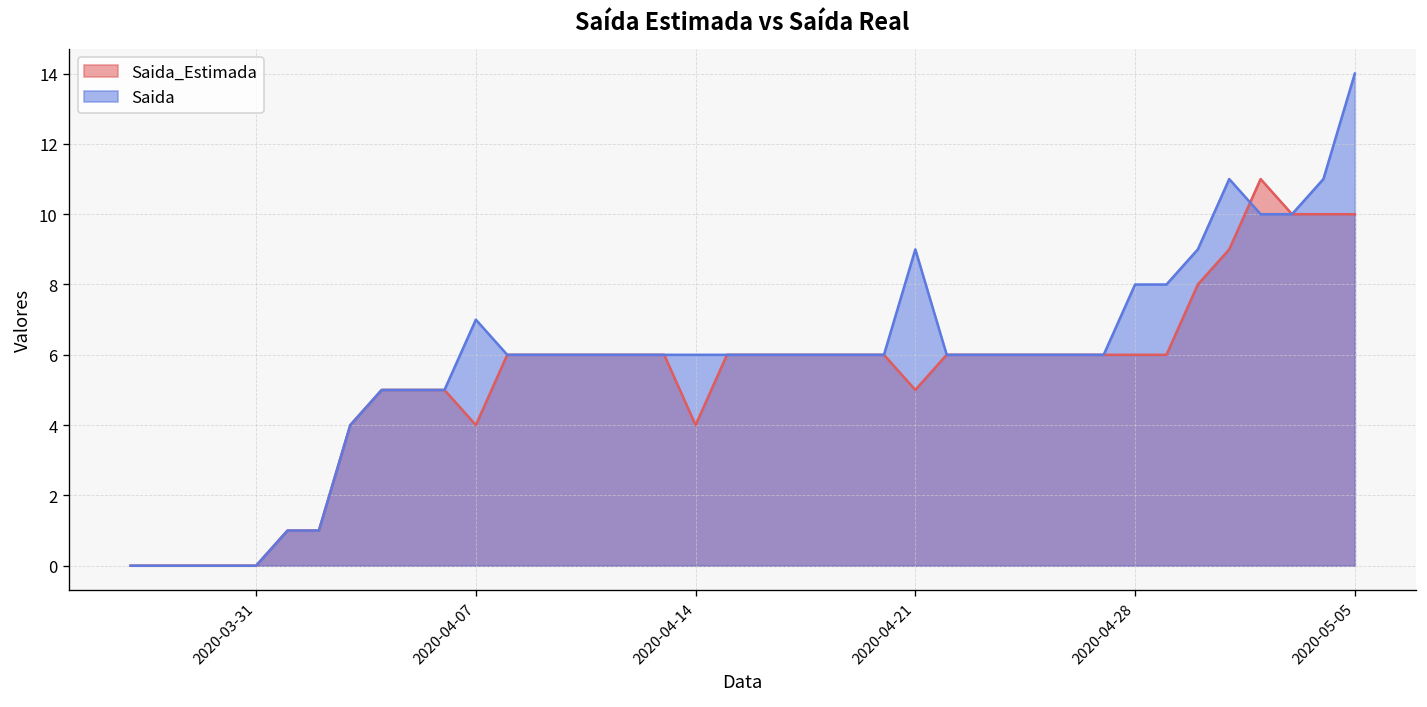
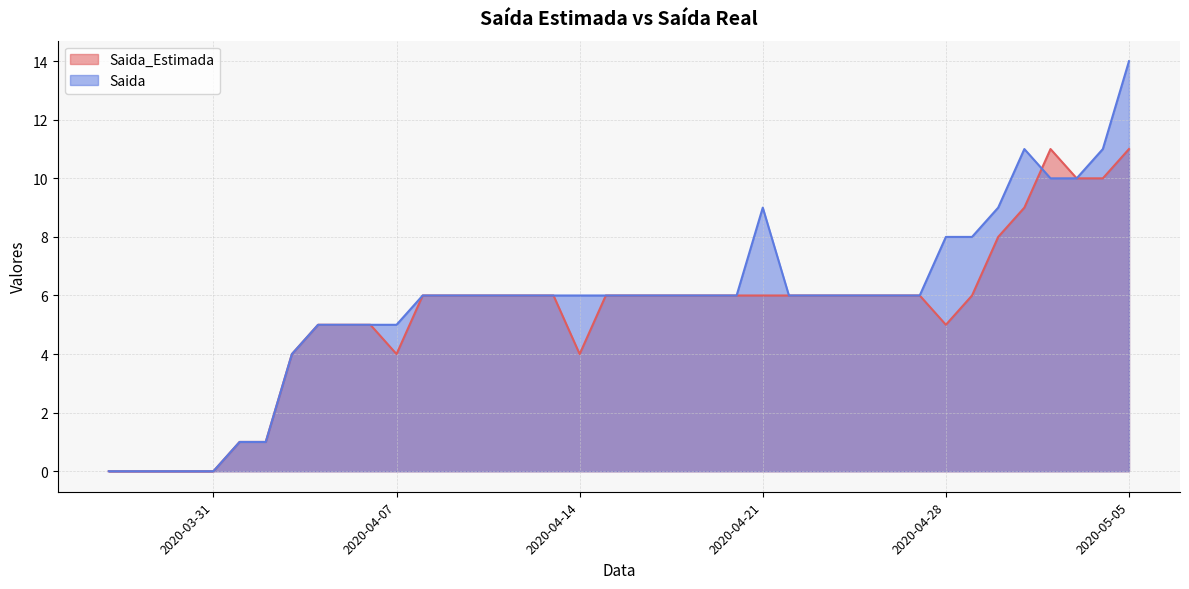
Saida, 2020-04-07: 7 -> 5
Saida_Estimada, 2020-04-21: 5 -> 6
Saida_Estimada, 2020-04-28: 6 -> 5
Saida_Estimada, 2020-05-05: 10 -> 11
